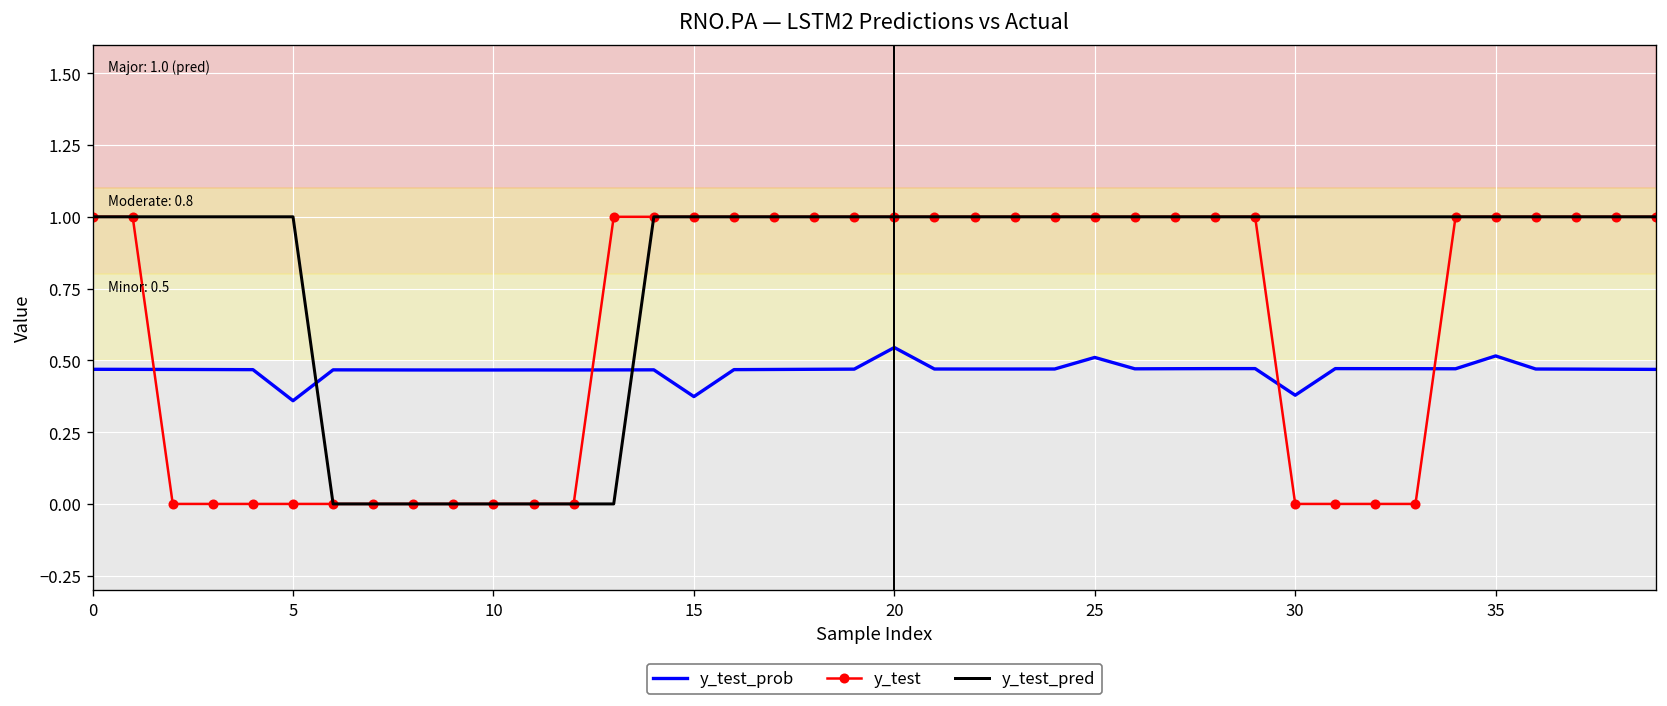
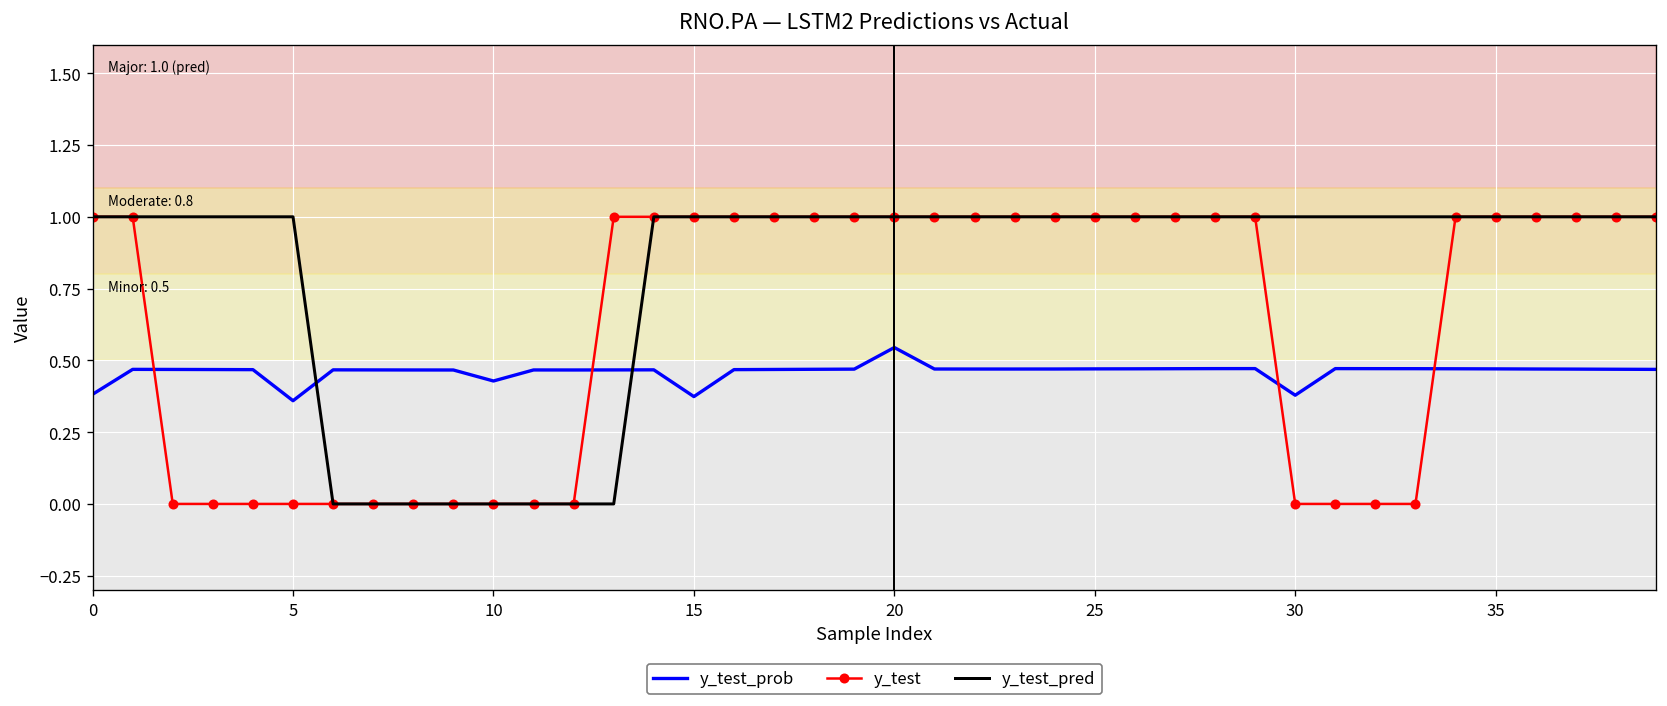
y_test_prob, 0: 0.47 -> 0.38
y_test_prob, 10: 0.47 -> 0.43
y_test_prob, 25: 0.51 -> 0.47
y_test_prob, 35: 0.52 -> 0.47
